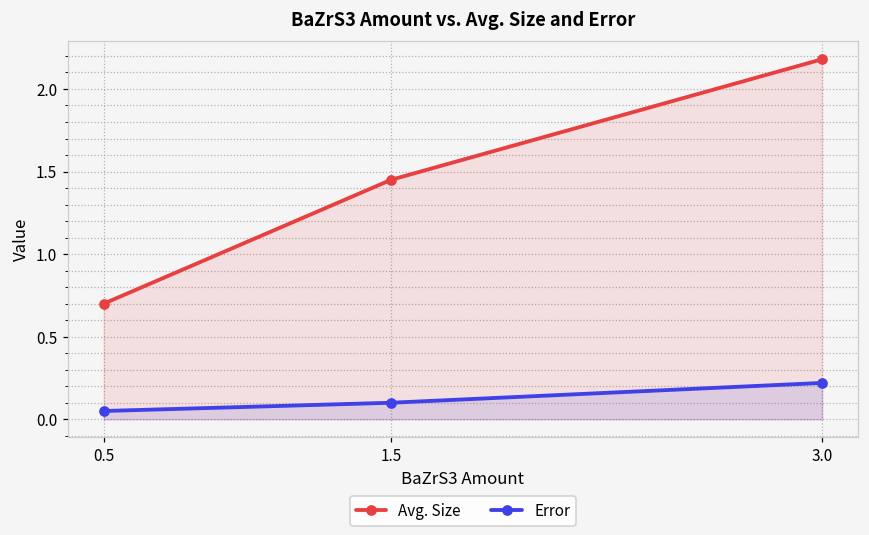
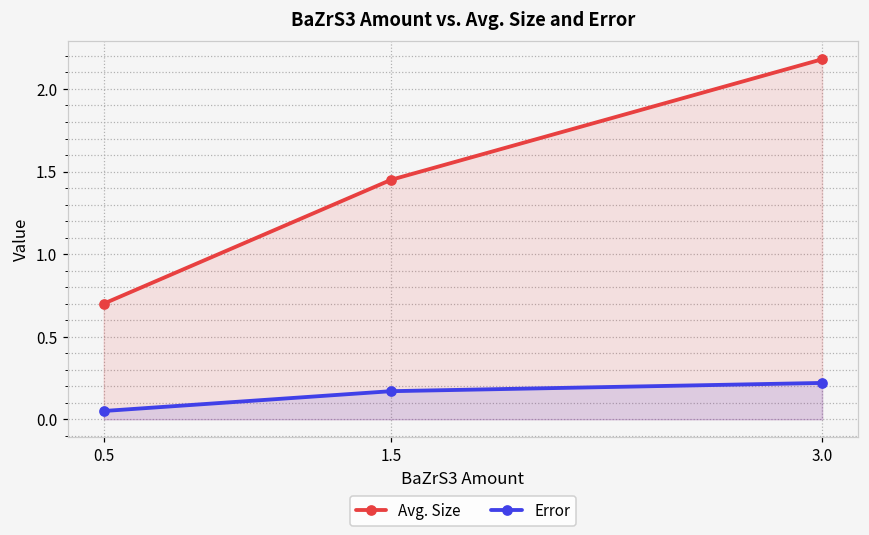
Error, 1.5: 0.10 -> 0.17
